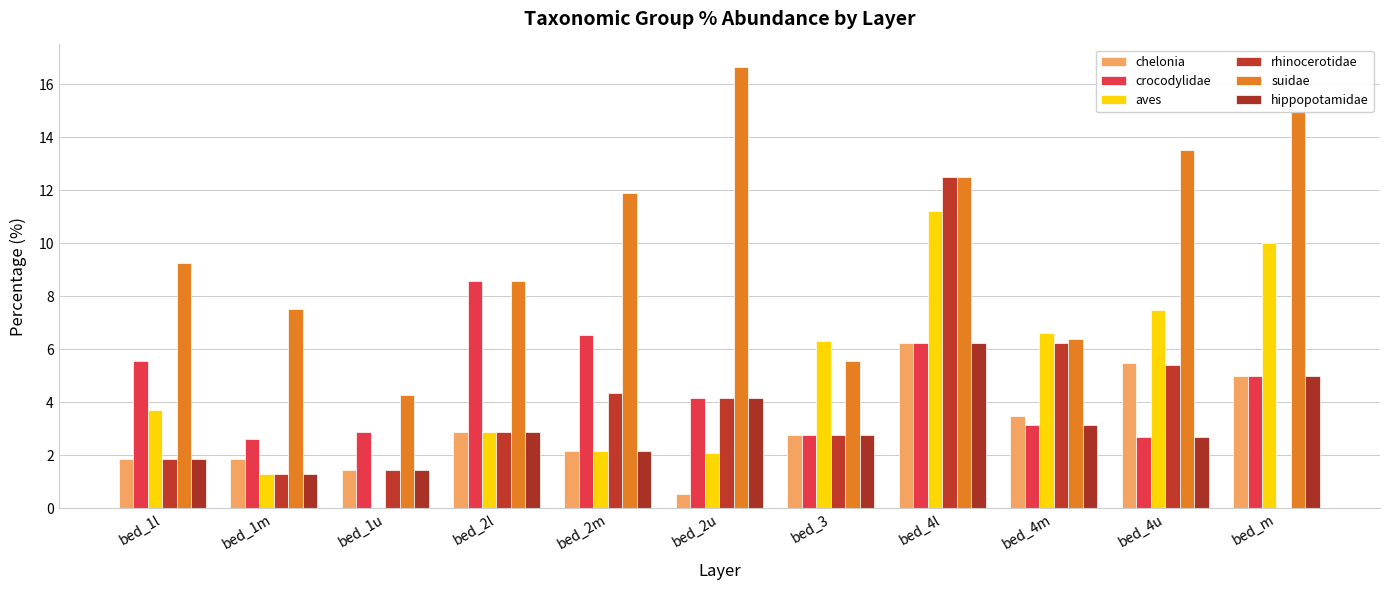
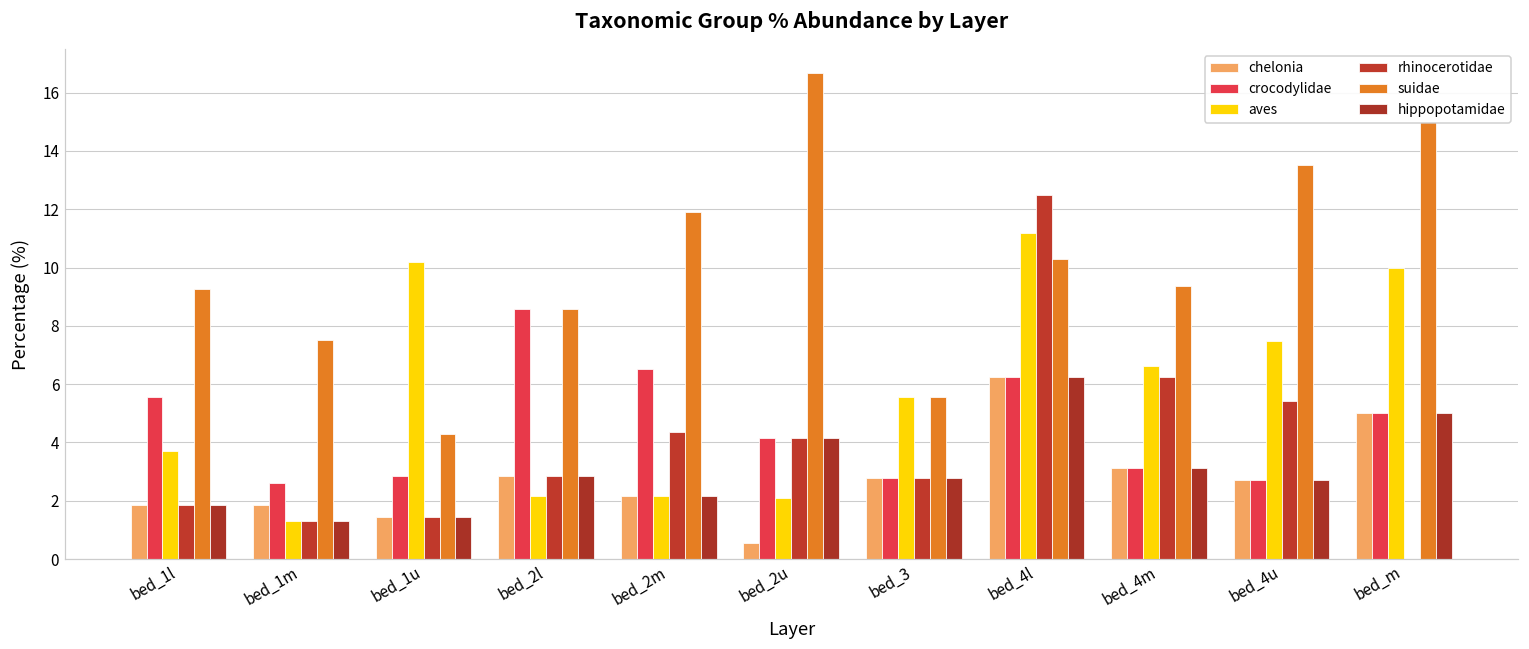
aves, bed_1u: 0.0 -> 10.2
aves, bed_2l: 2.9 -> 2.1
aves, bed_3: 6.3 -> 5.6
suidae, bed_4l: 12.5 -> 10.3
chelonia, bed_4m: 3.5 -> 3.1
suidae, bed_4m: 6.4 -> 9.4
chelonia, bed_4u: 5.5 -> 2.7
